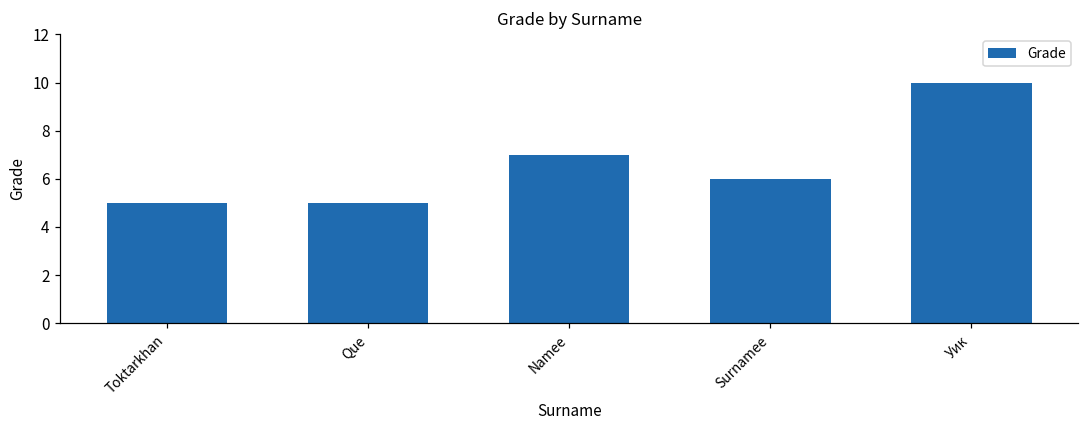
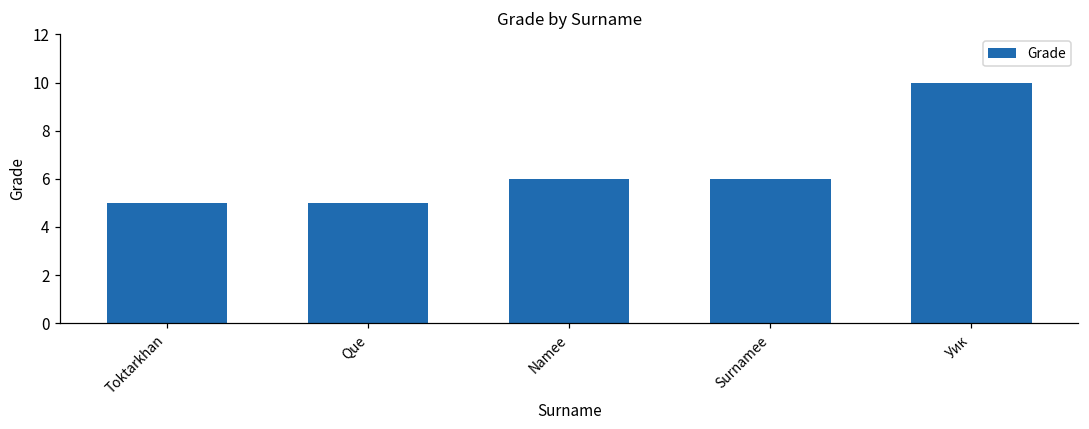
Namee: 7 -> 6
